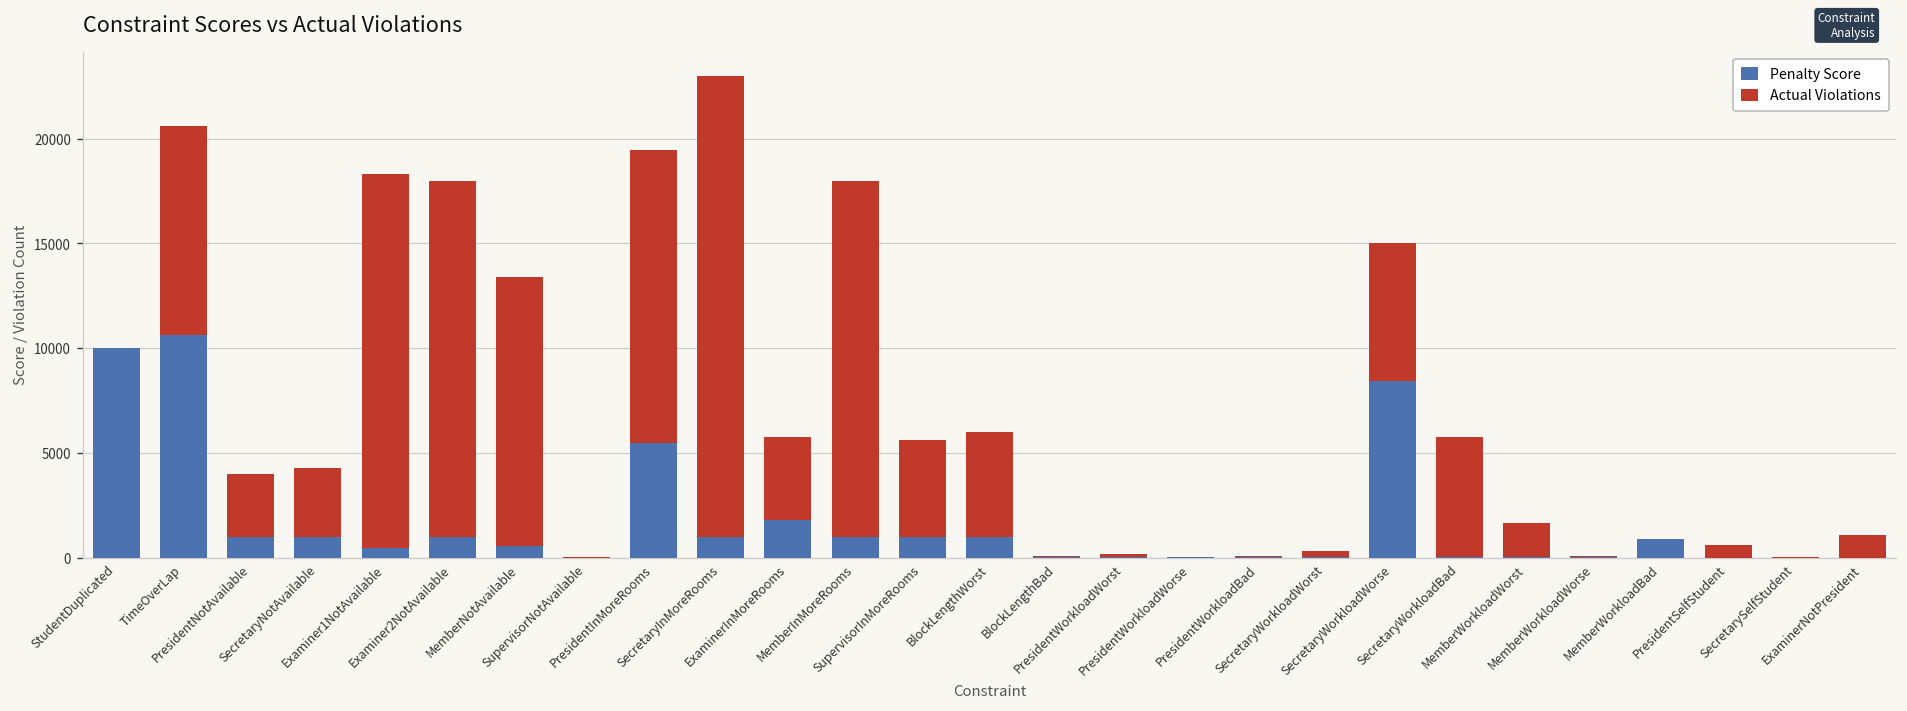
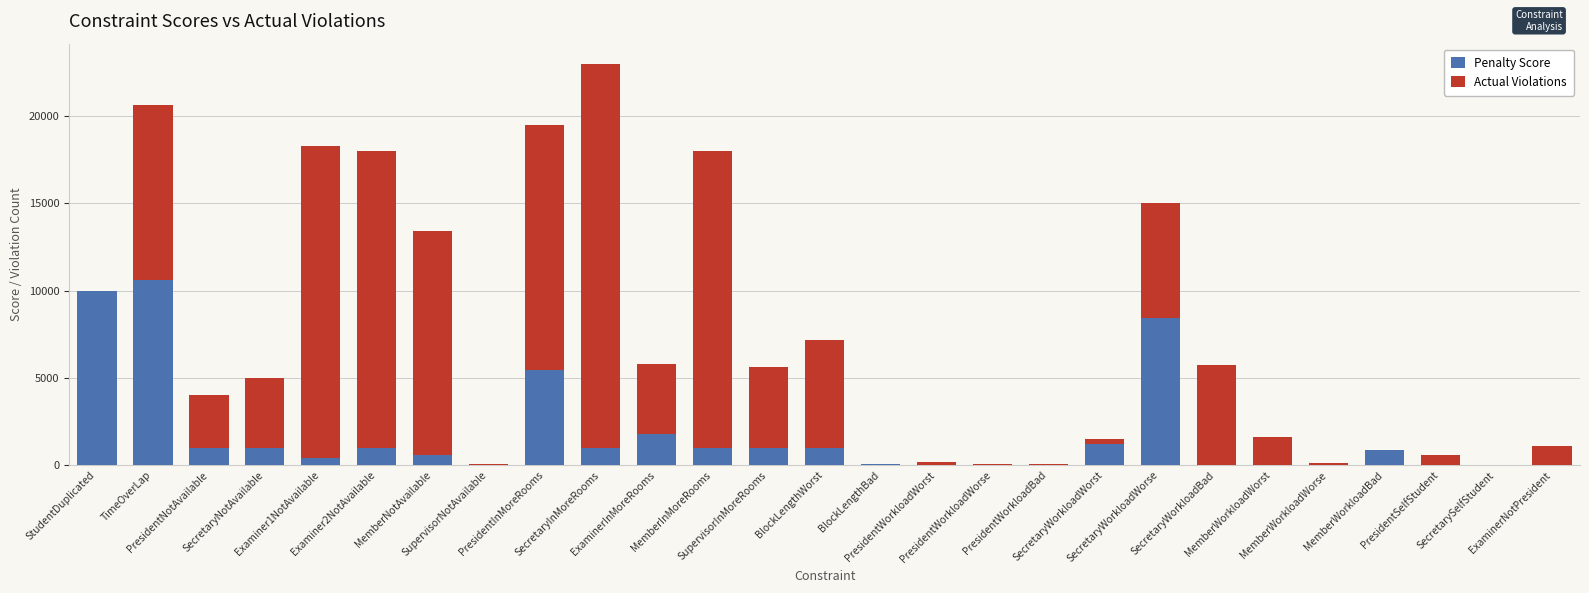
Actual Violations, SecretaryNotAvailable: 3300 -> 4000
Actual Violations, BlockLengthWorst: 5000 -> 6200
Penalty Score, SecretaryWorkloadWorst: 0 -> 1200
